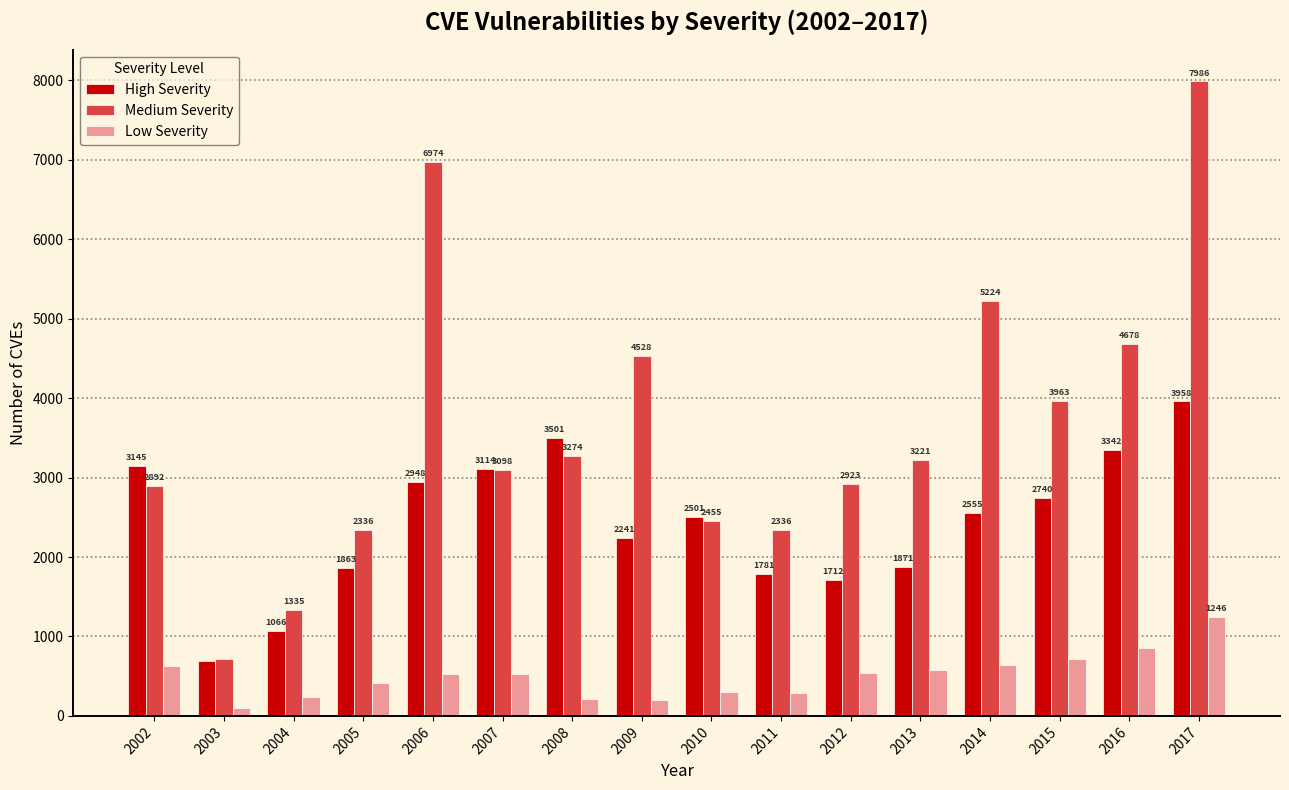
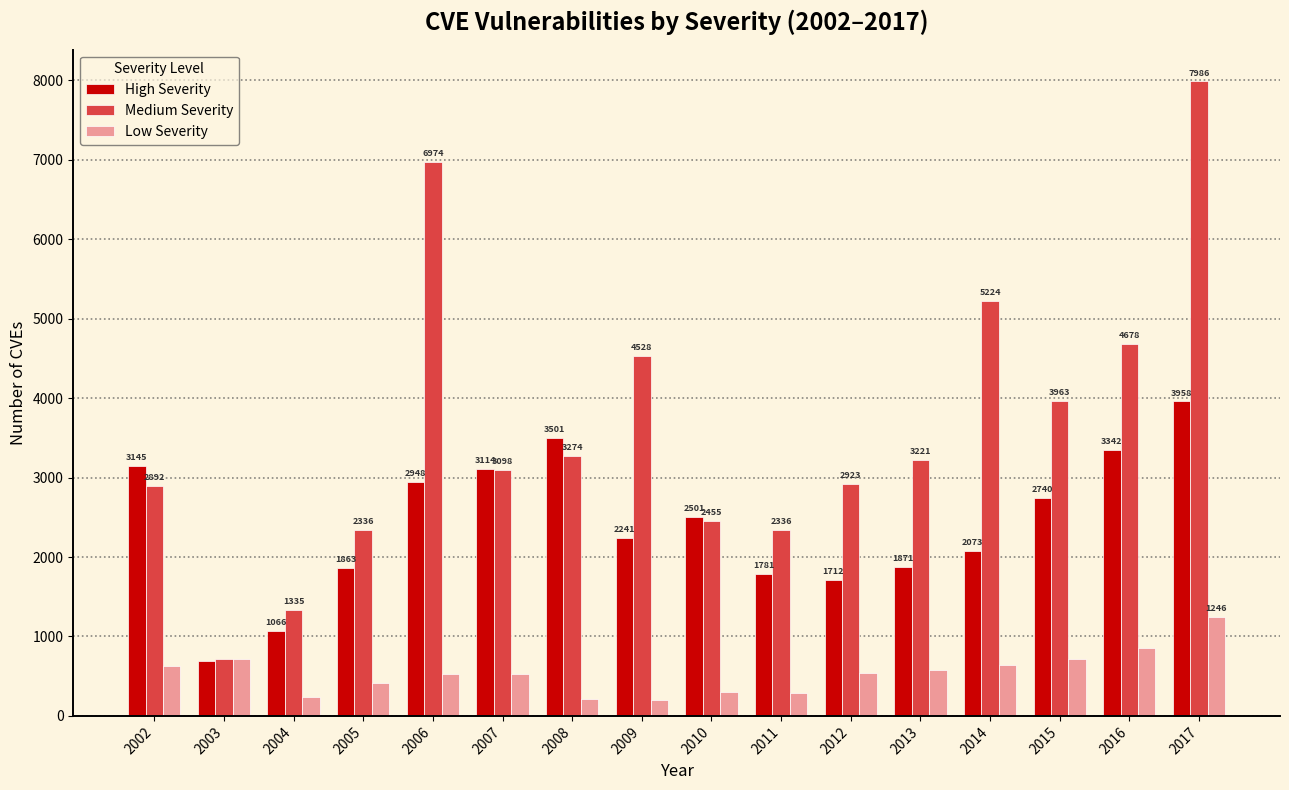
Low Severity, 2003: 100 -> 700
High Severity, 2014: 2555 -> 2073
